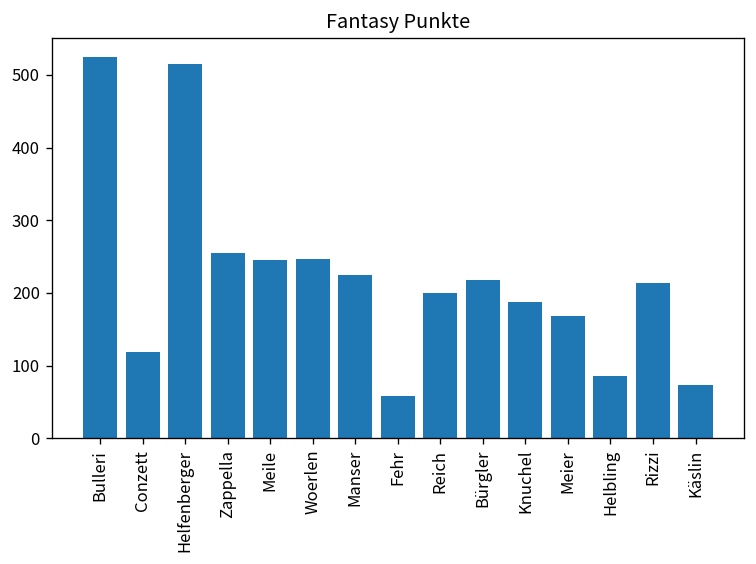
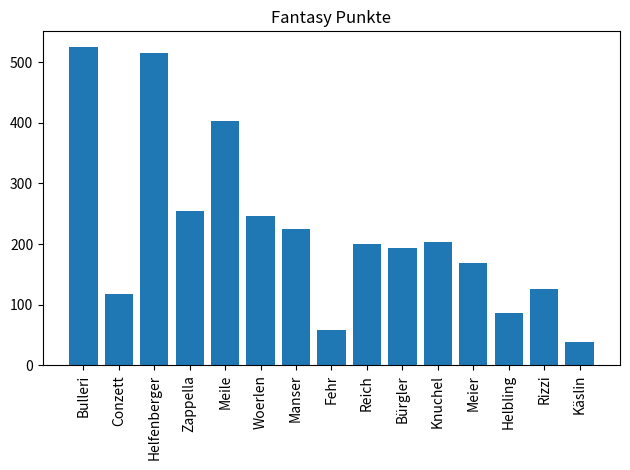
Meile: 250 -> 400
Bürgler: 220 -> 190
Knuchel: 190 -> 200
Rizzi: 210 -> 130
Käslin: 70 -> 40
